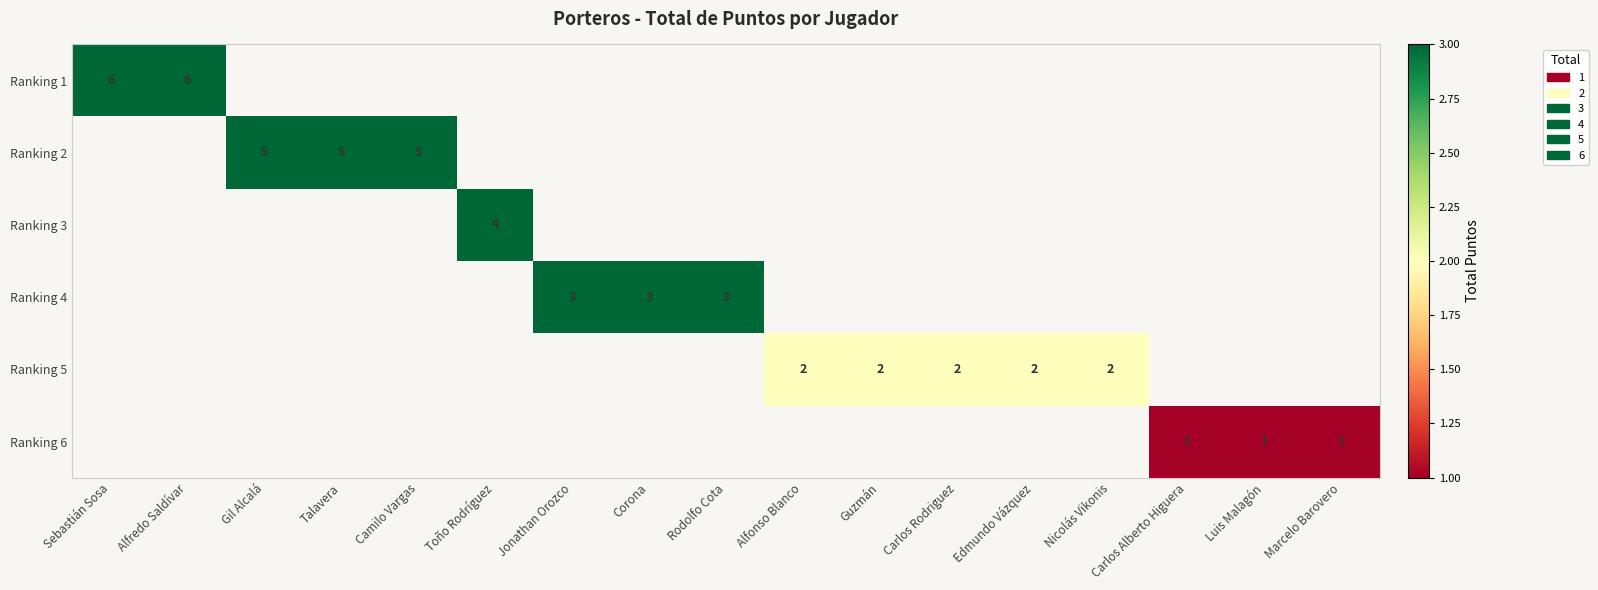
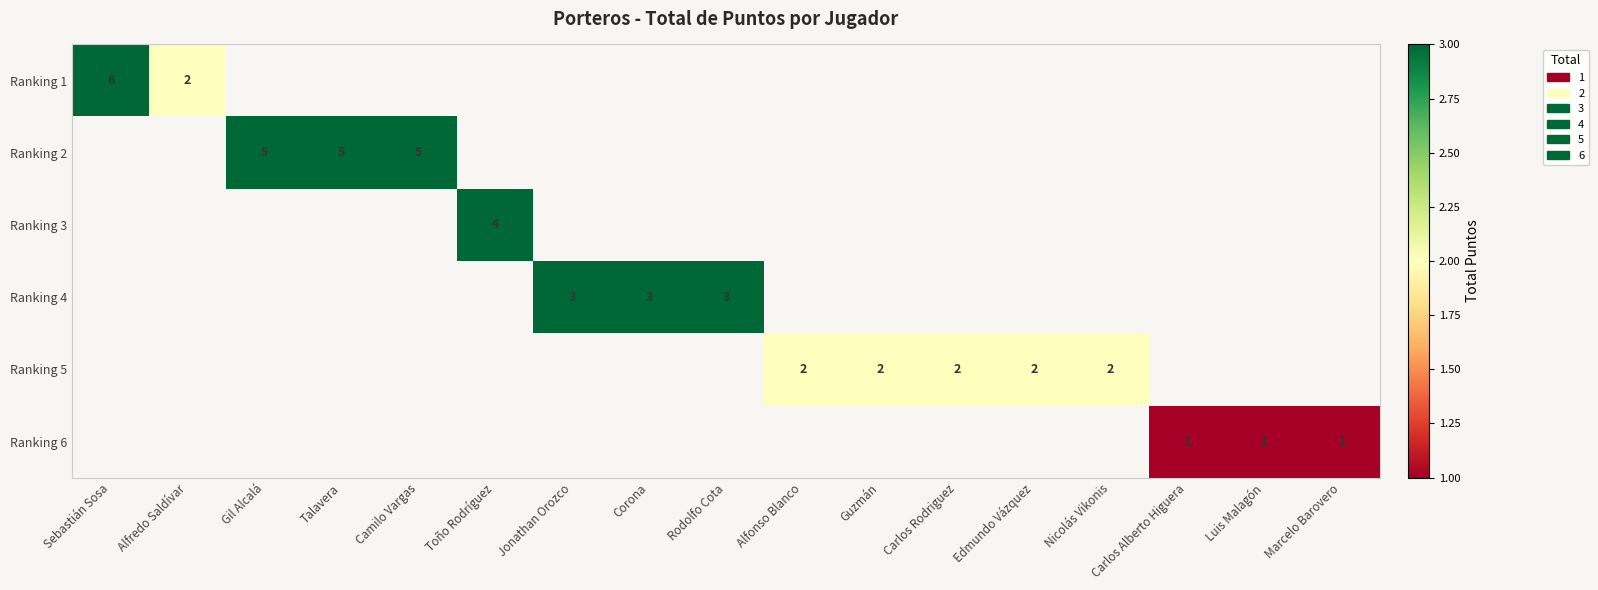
Ranking 1, Alfredo Saldívar: 6 -> 2
